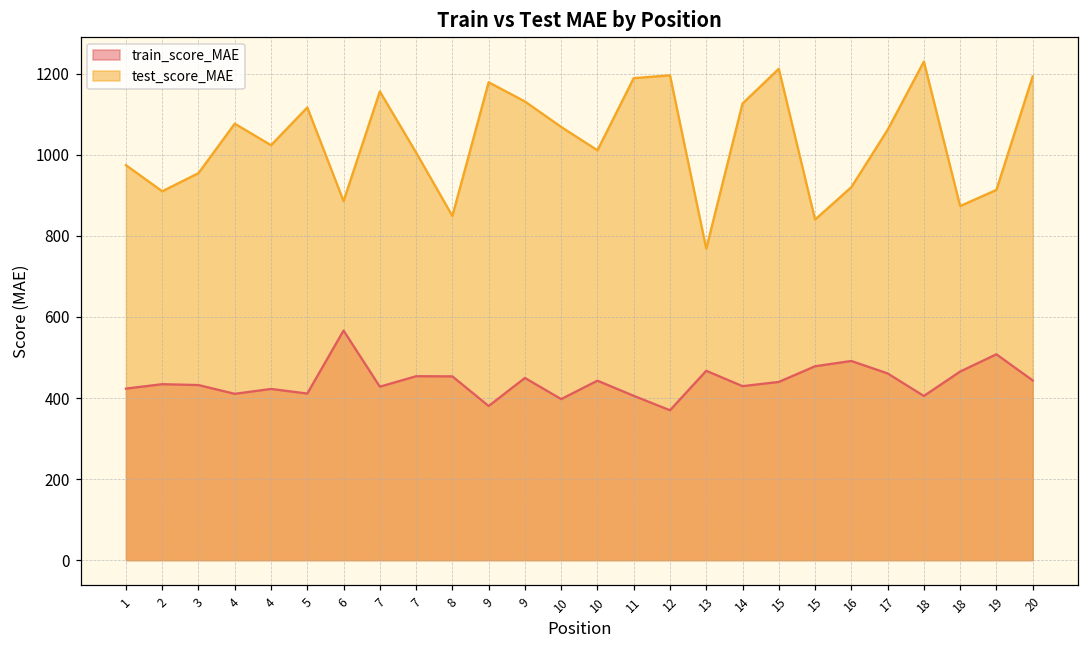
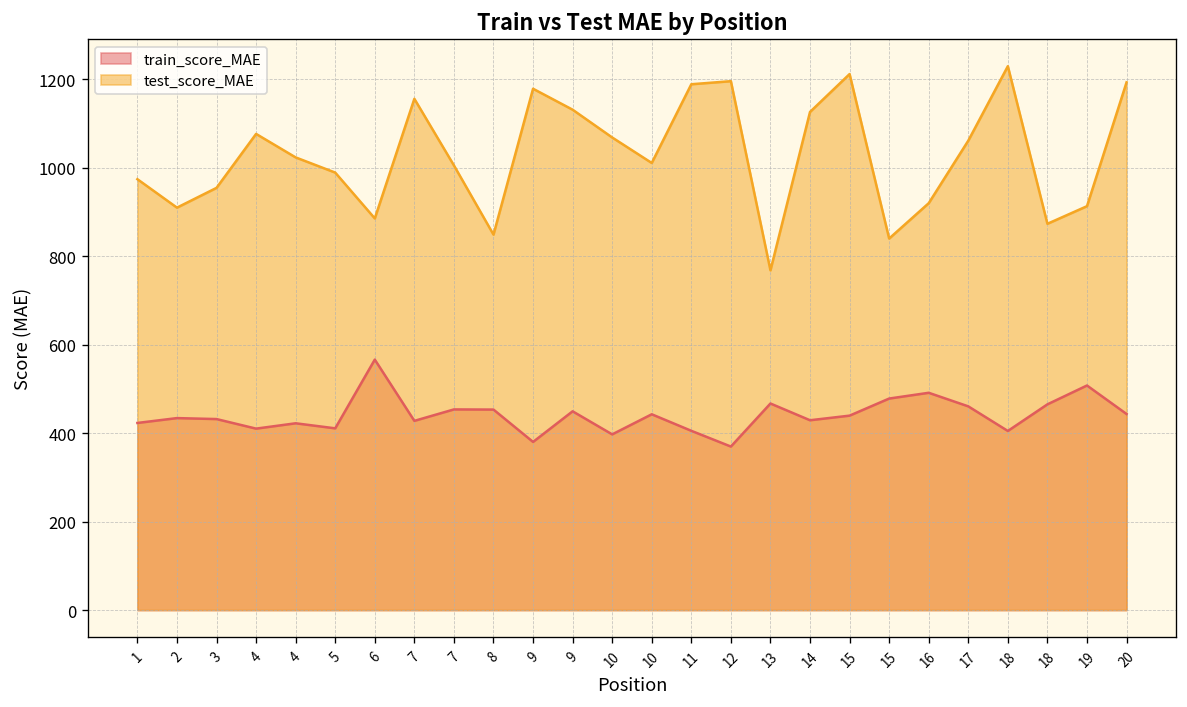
test_score_MAE, 5: 1120 -> 990
